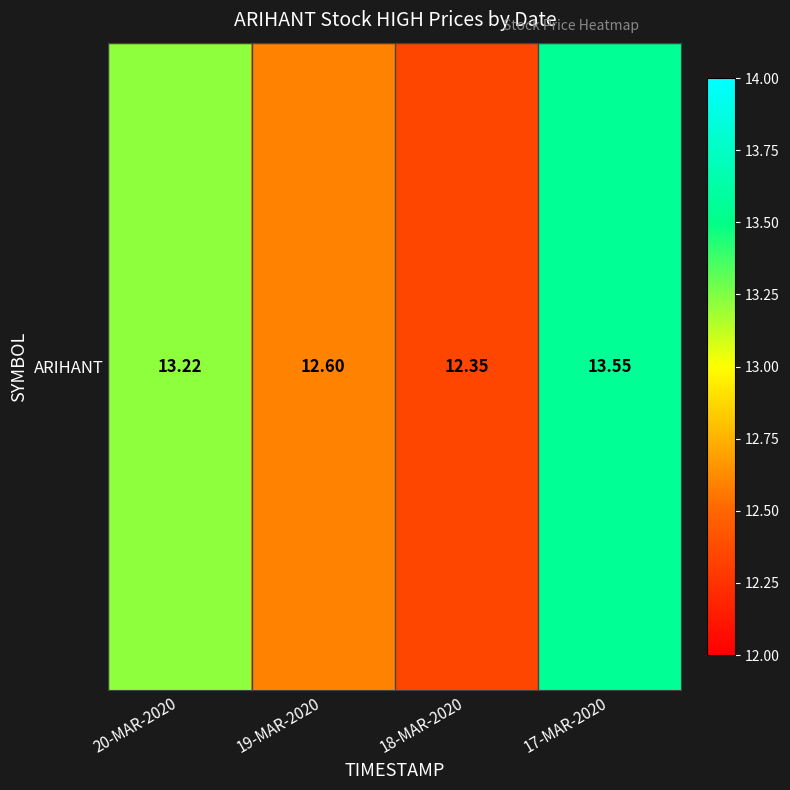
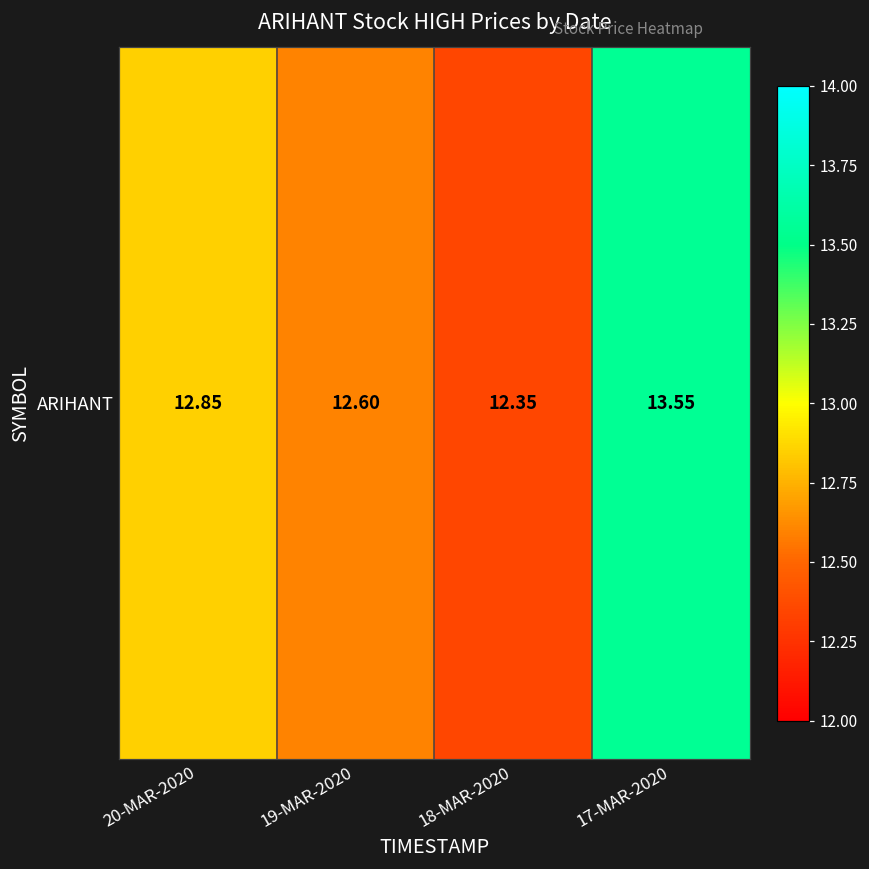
ARIHANT, 20-MAR-2020: 13.22 -> 12.85
